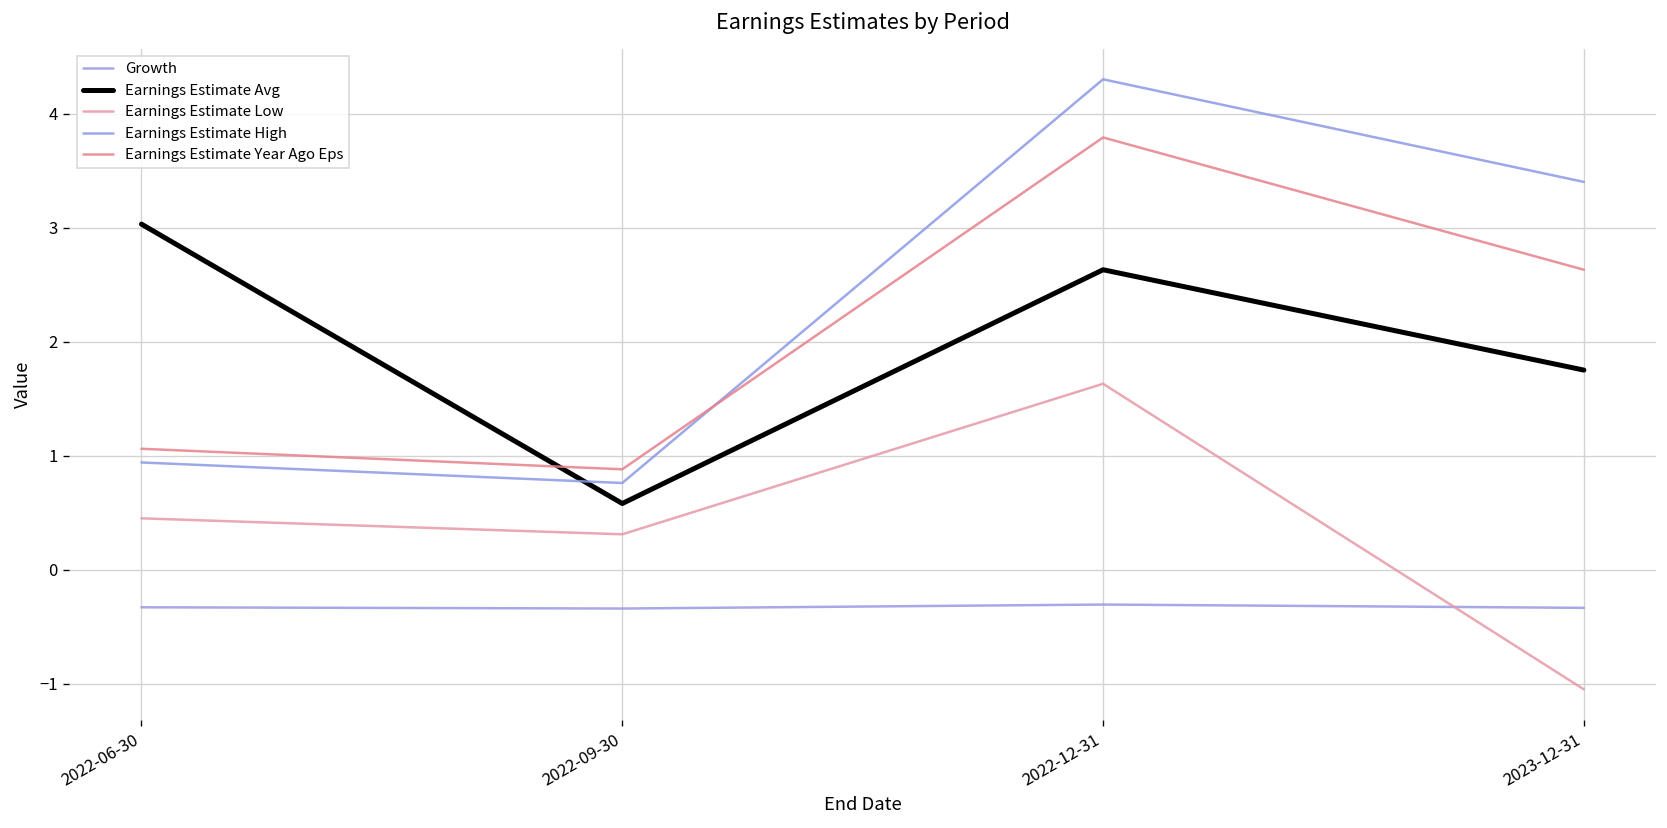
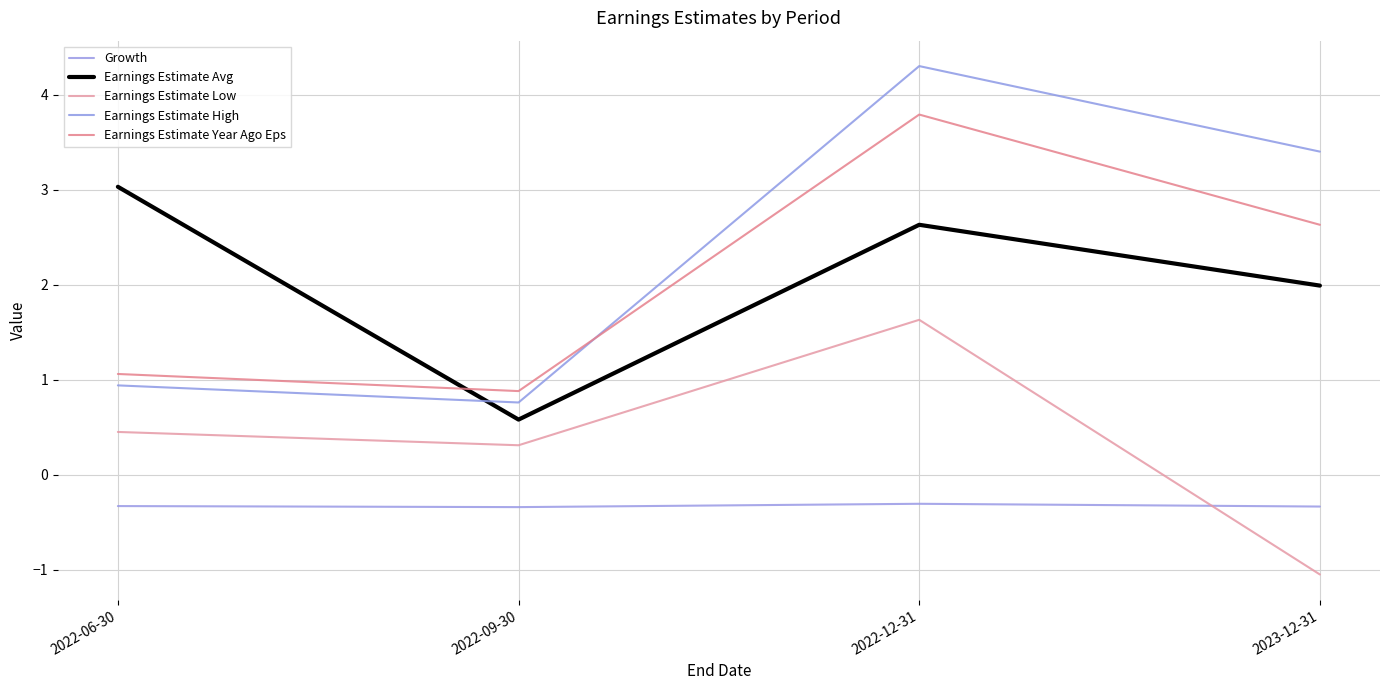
Earnings Estimate Avg, 2023-12-31: 1.8 -> 2.0
